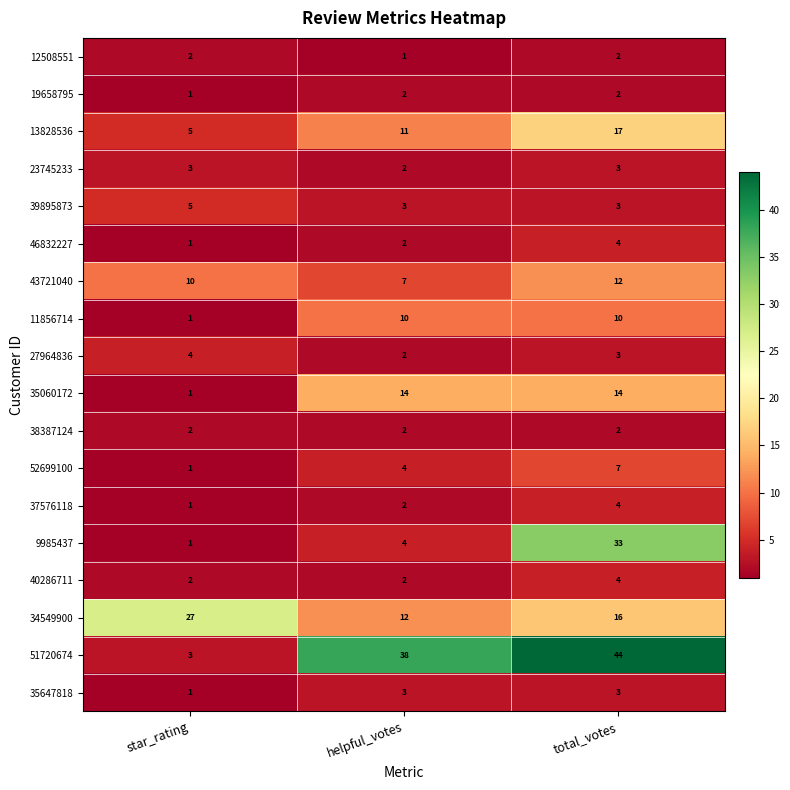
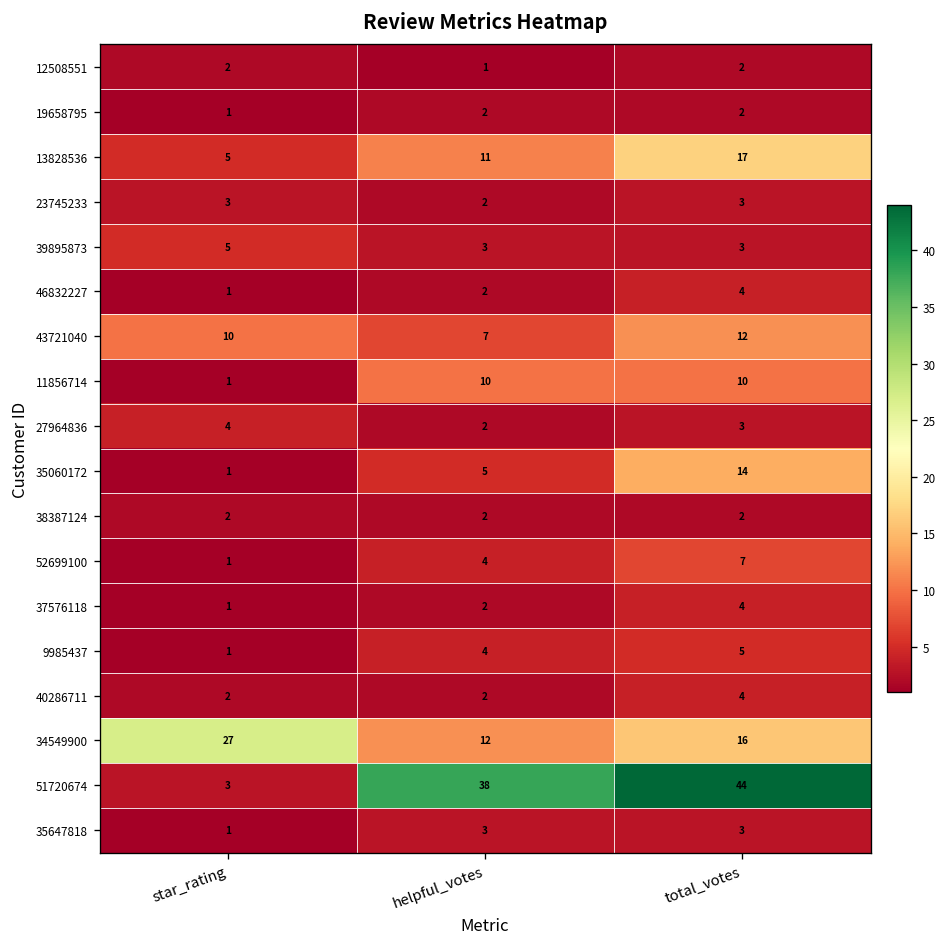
35060172, helpful_votes: 14 -> 5
9985437, total_votes: 33 -> 5
